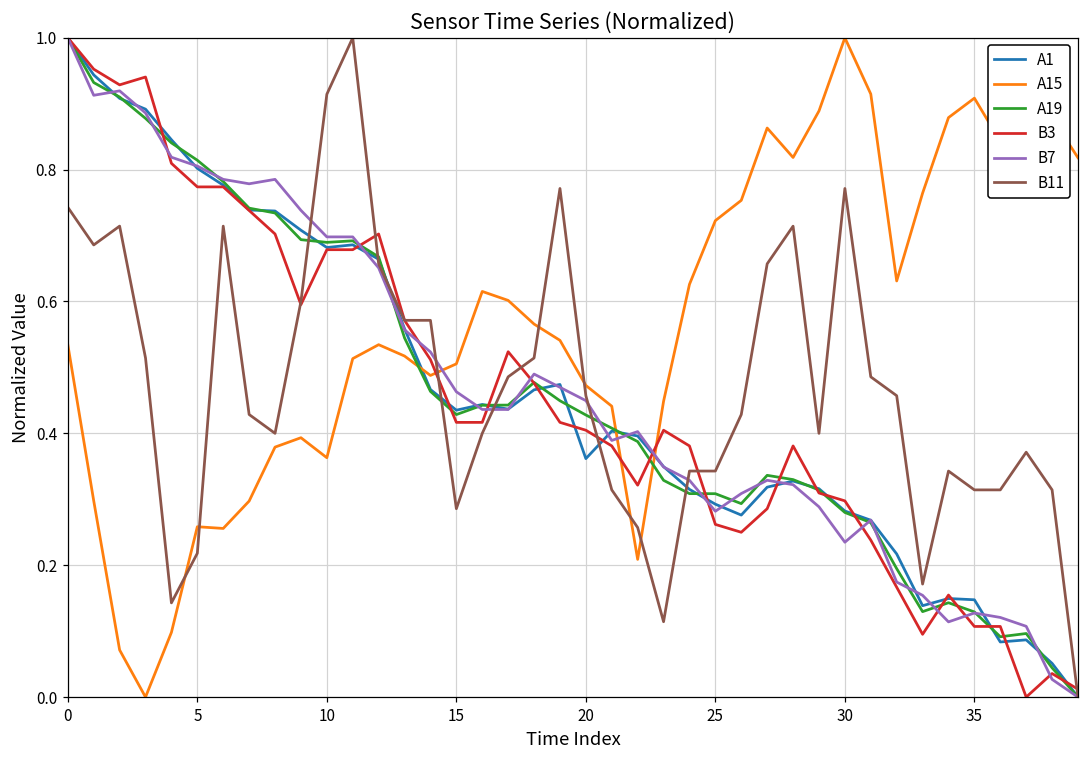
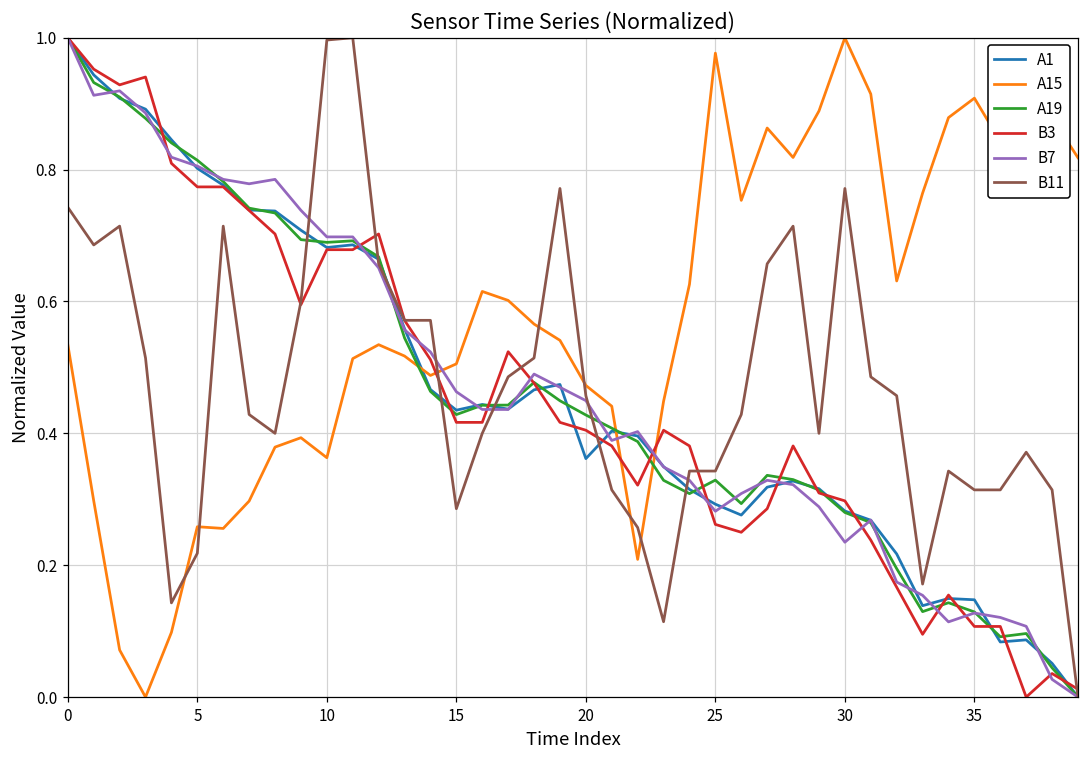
B11, 10: 0.91 -> 1.00
A15, 25: 0.72 -> 0.98
A19, 25: 0.31 -> 0.33
